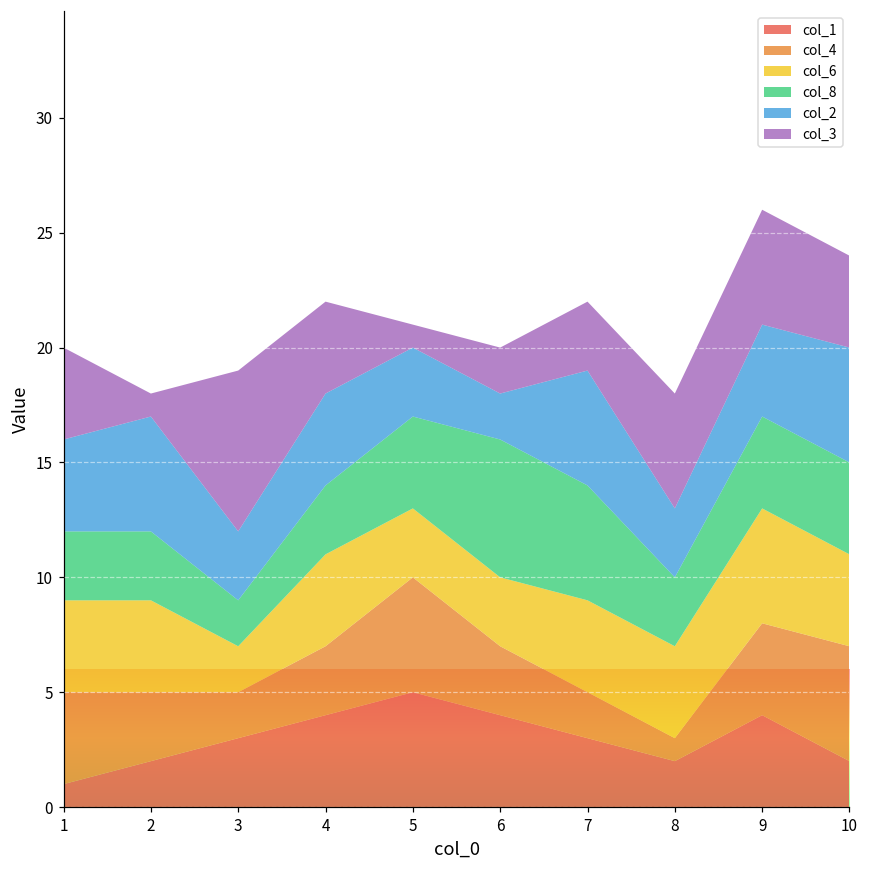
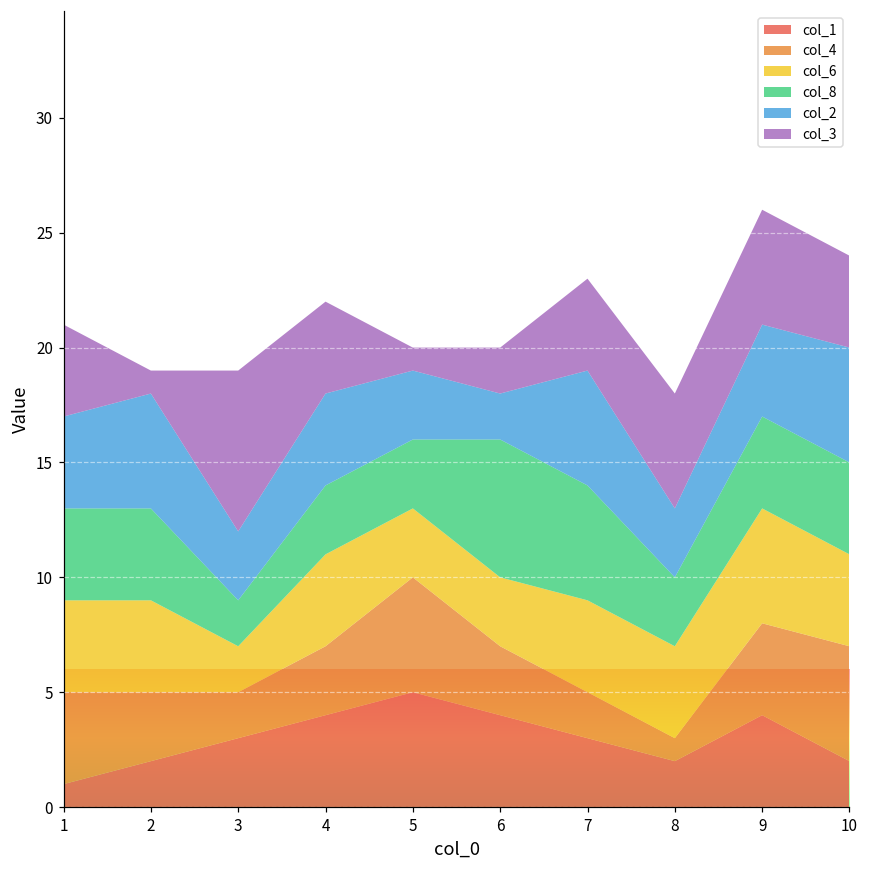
col_8, 1: 3 -> 4
col_8, 2: 3 -> 4
col_8, 5: 4 -> 3
col_3, 7: 3 -> 4
